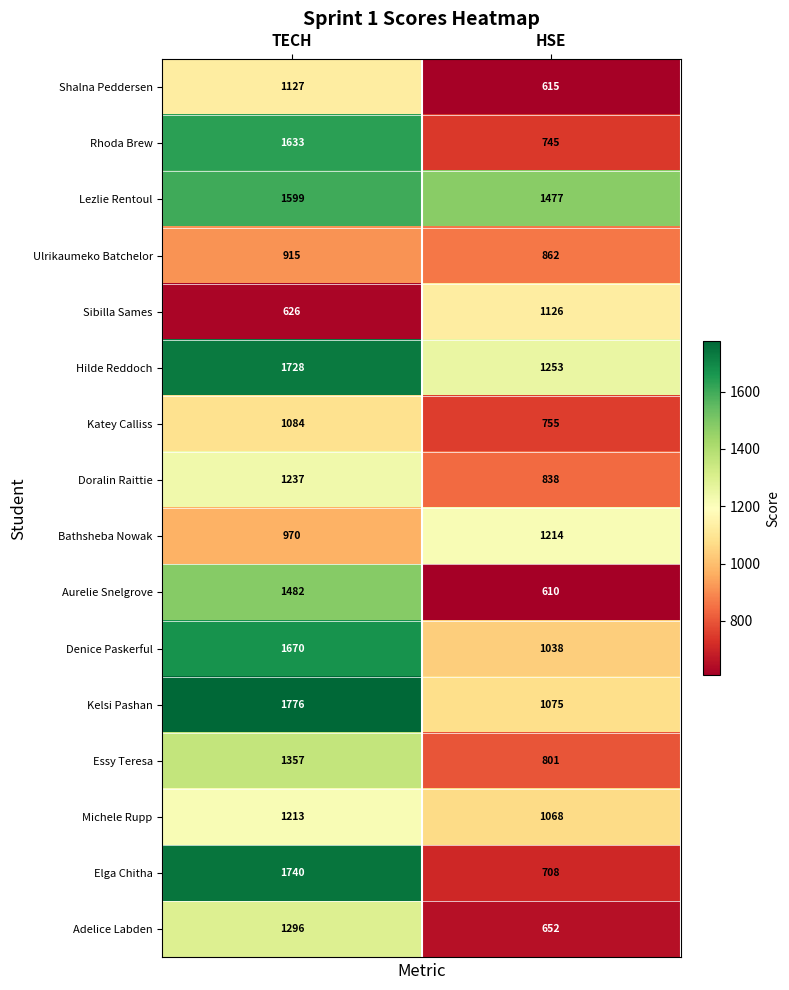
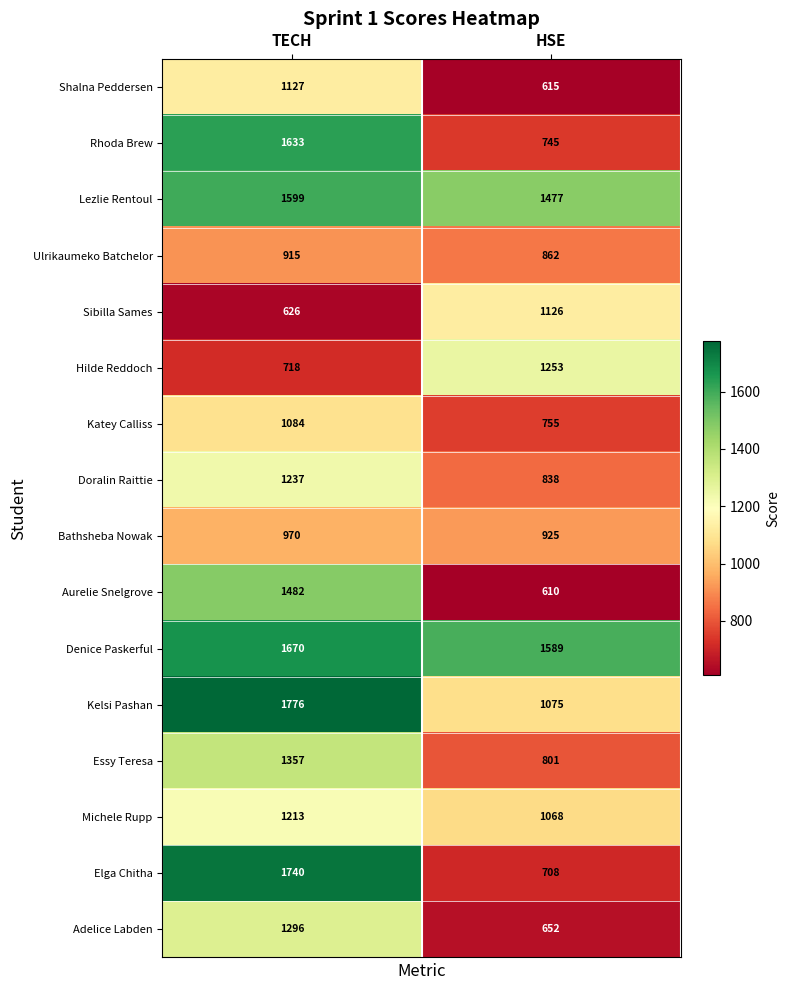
Hilde Reddoch, TECH: 1728 -> 718
Bathsheba Nowak, HSE: 1214 -> 925
Denice Paskerful, HSE: 1038 -> 1589
